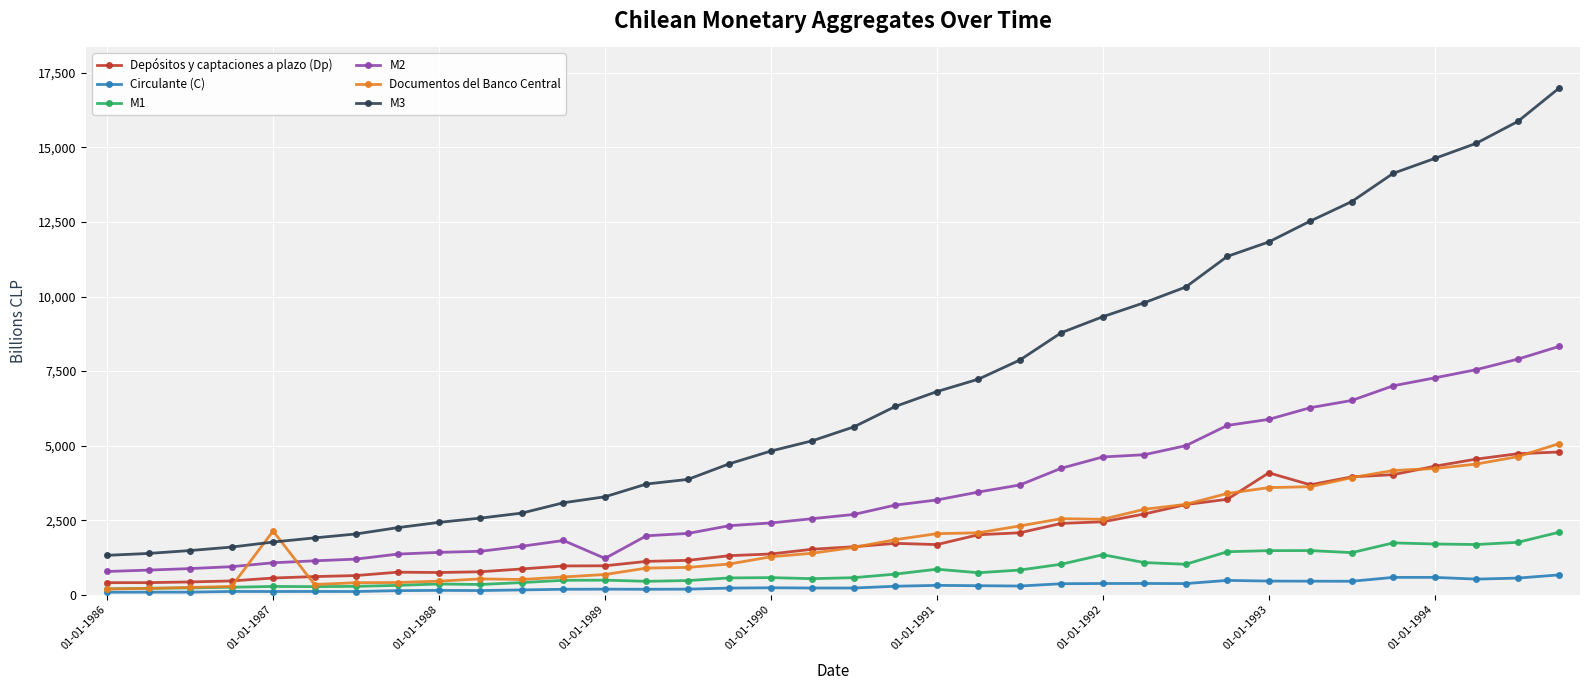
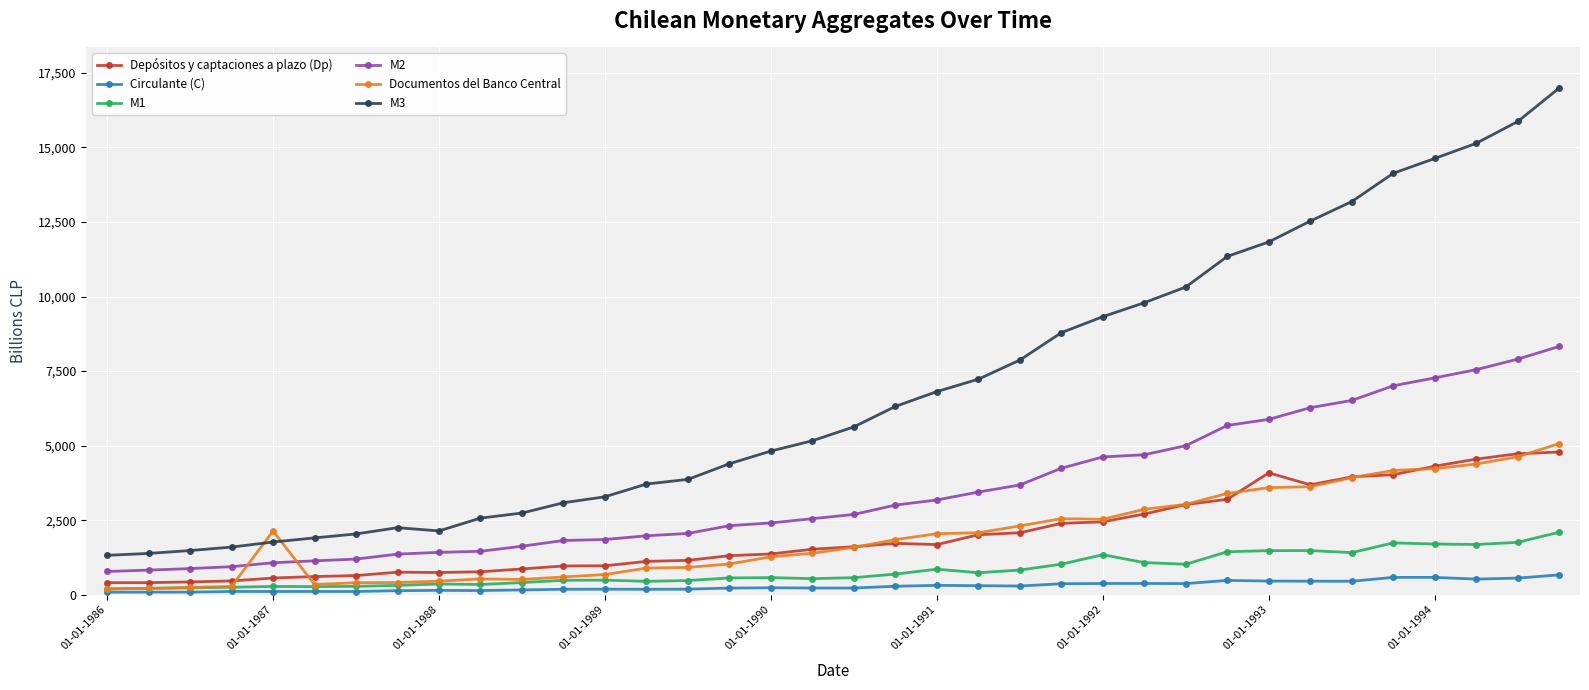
M3, 01-01-1988: 2,400 -> 2,100
M2, 01-01-1989: 1,200 -> 1,900
